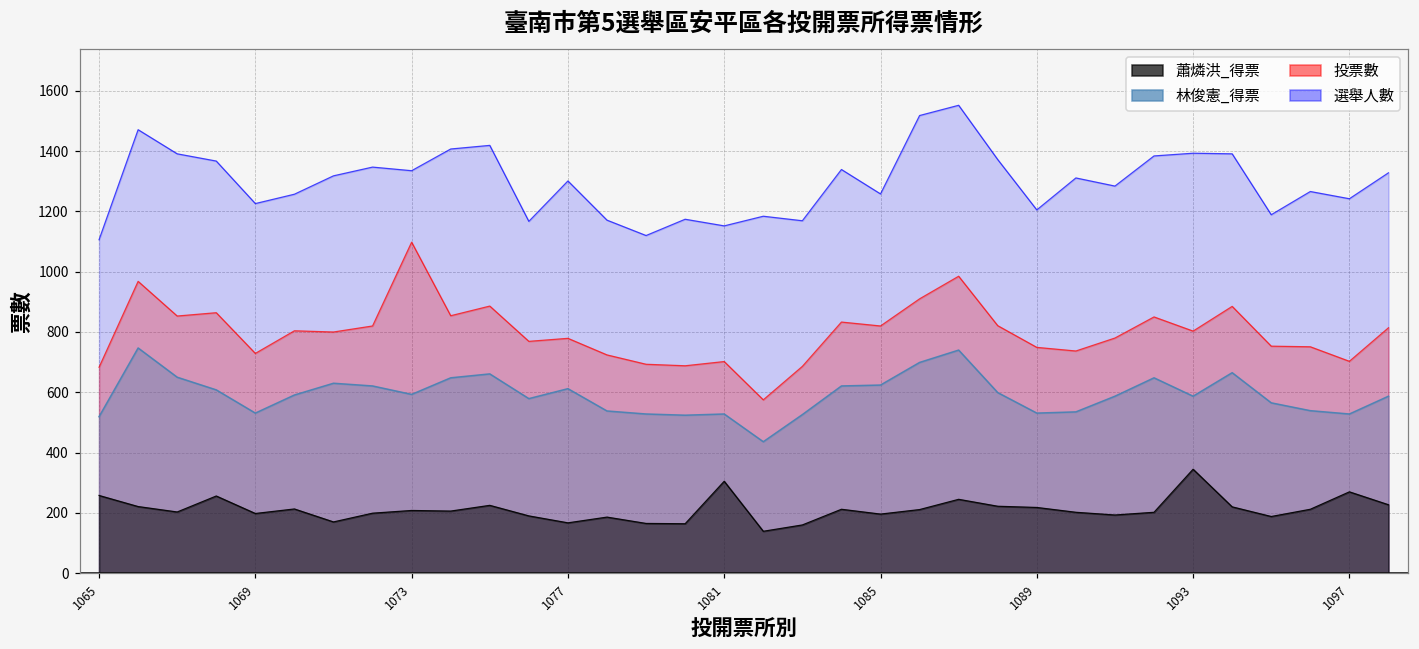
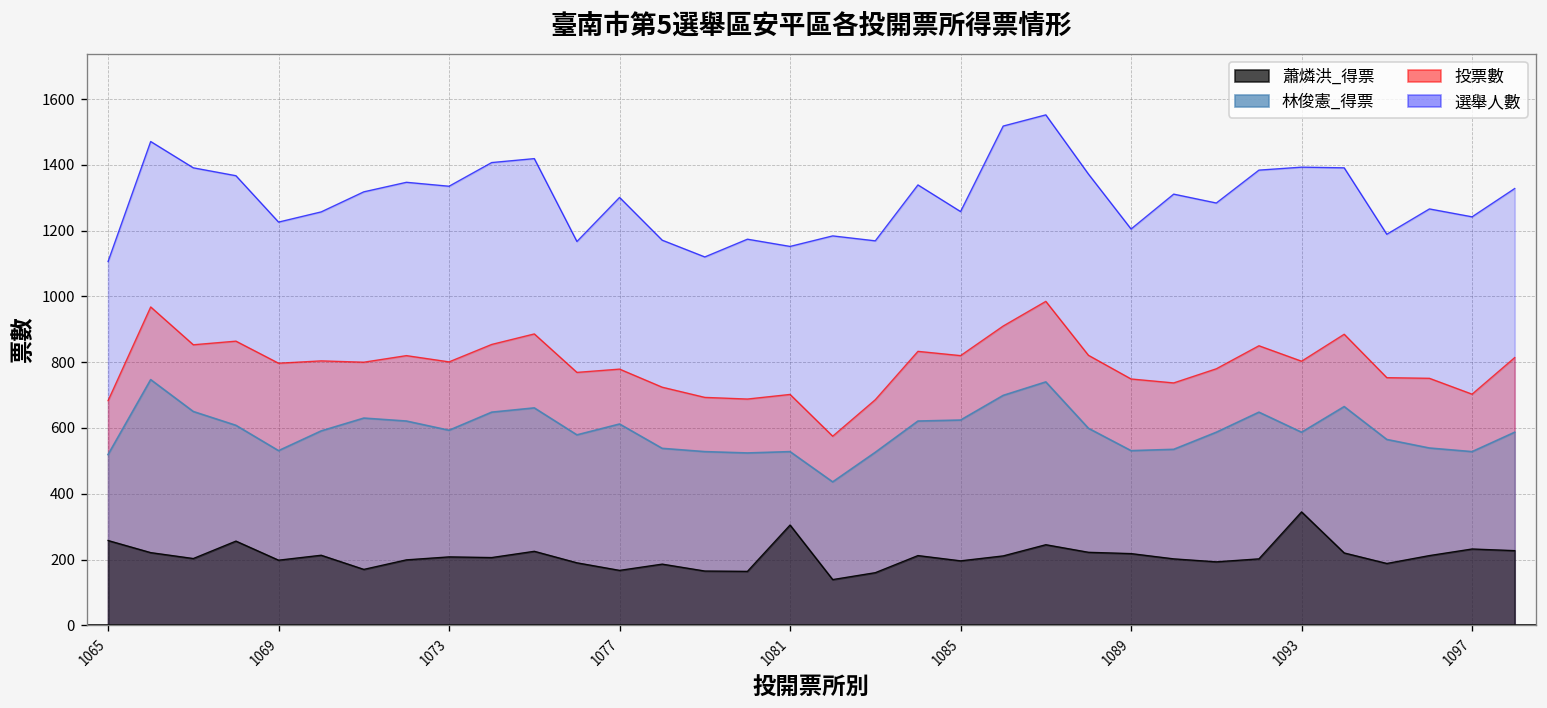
投票數, 1069: 730 -> 800
投票數, 1073: 1100 -> 800
蕭燐洪_得票, 1097: 270 -> 230
